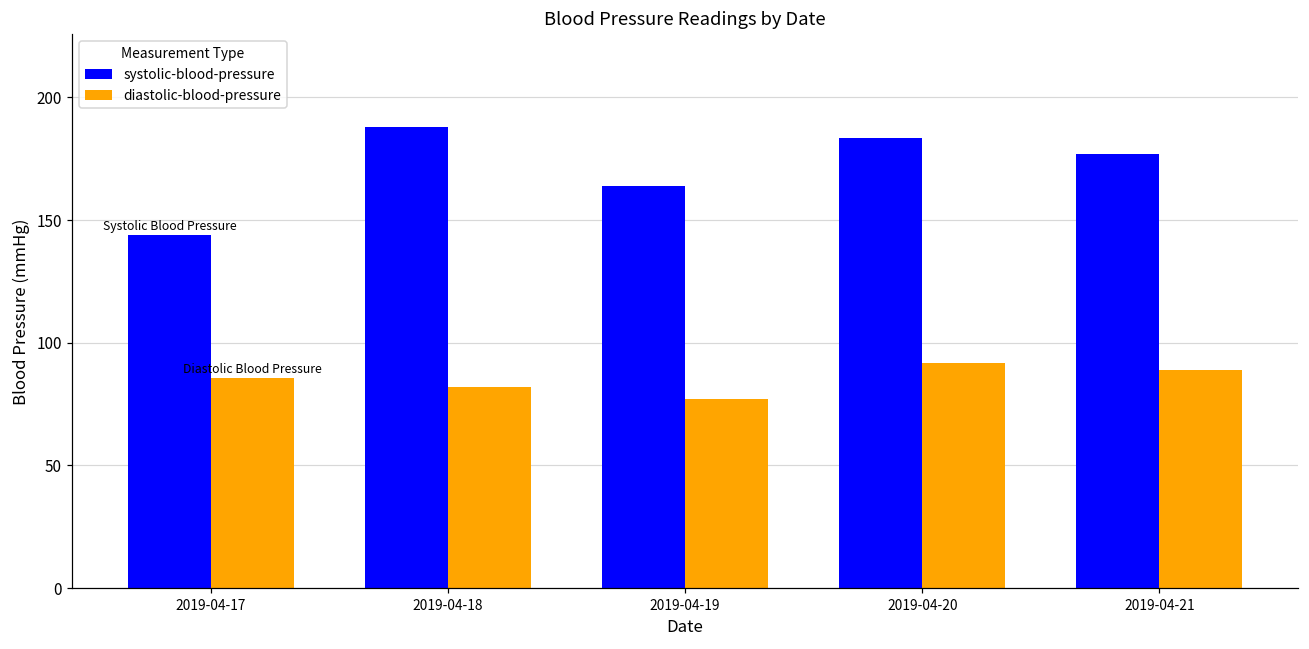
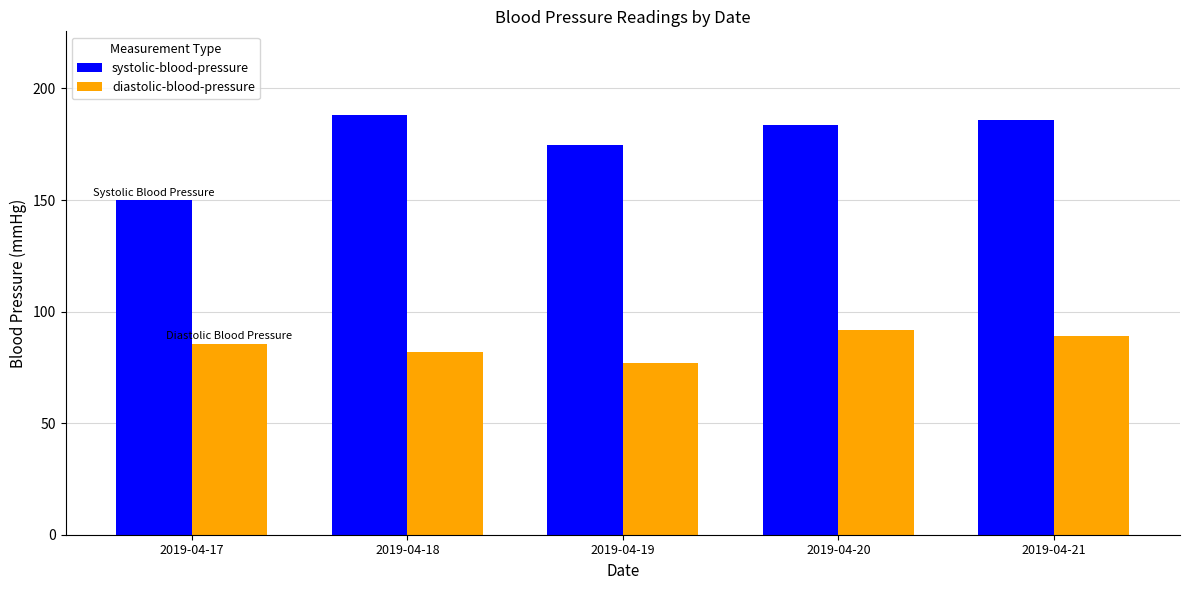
systolic-blood-pressure, 2019-04-17: 144 -> 150
systolic-blood-pressure, 2019-04-19: 164 -> 175
systolic-blood-pressure, 2019-04-21: 177 -> 186
